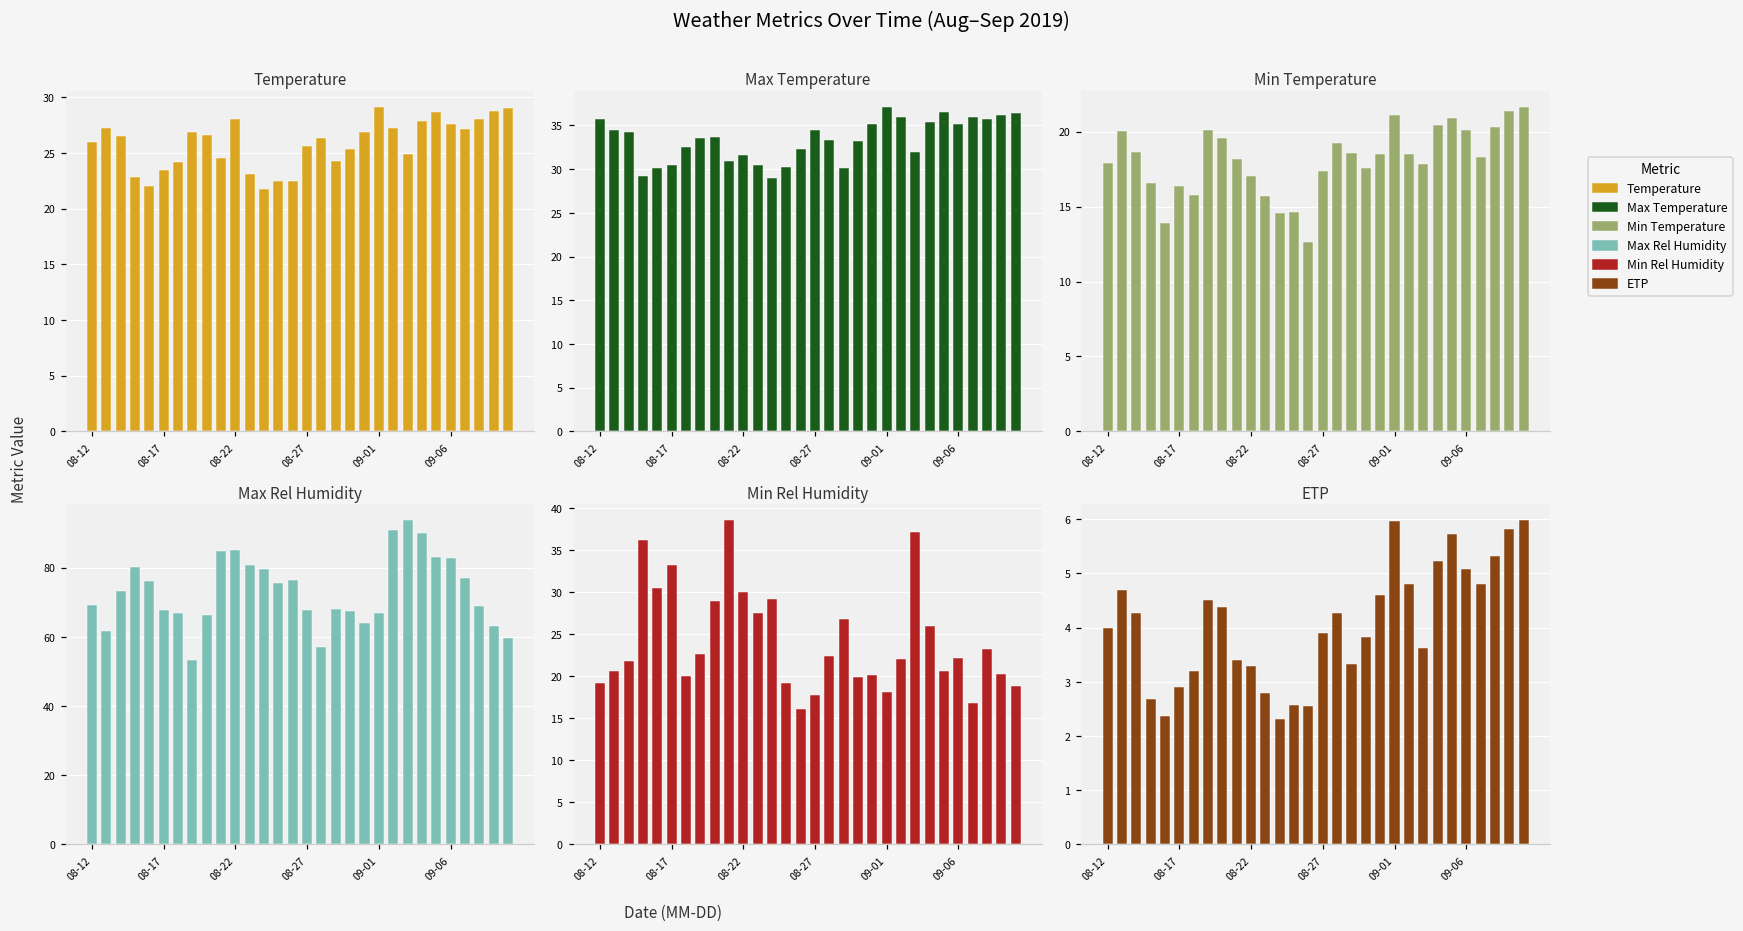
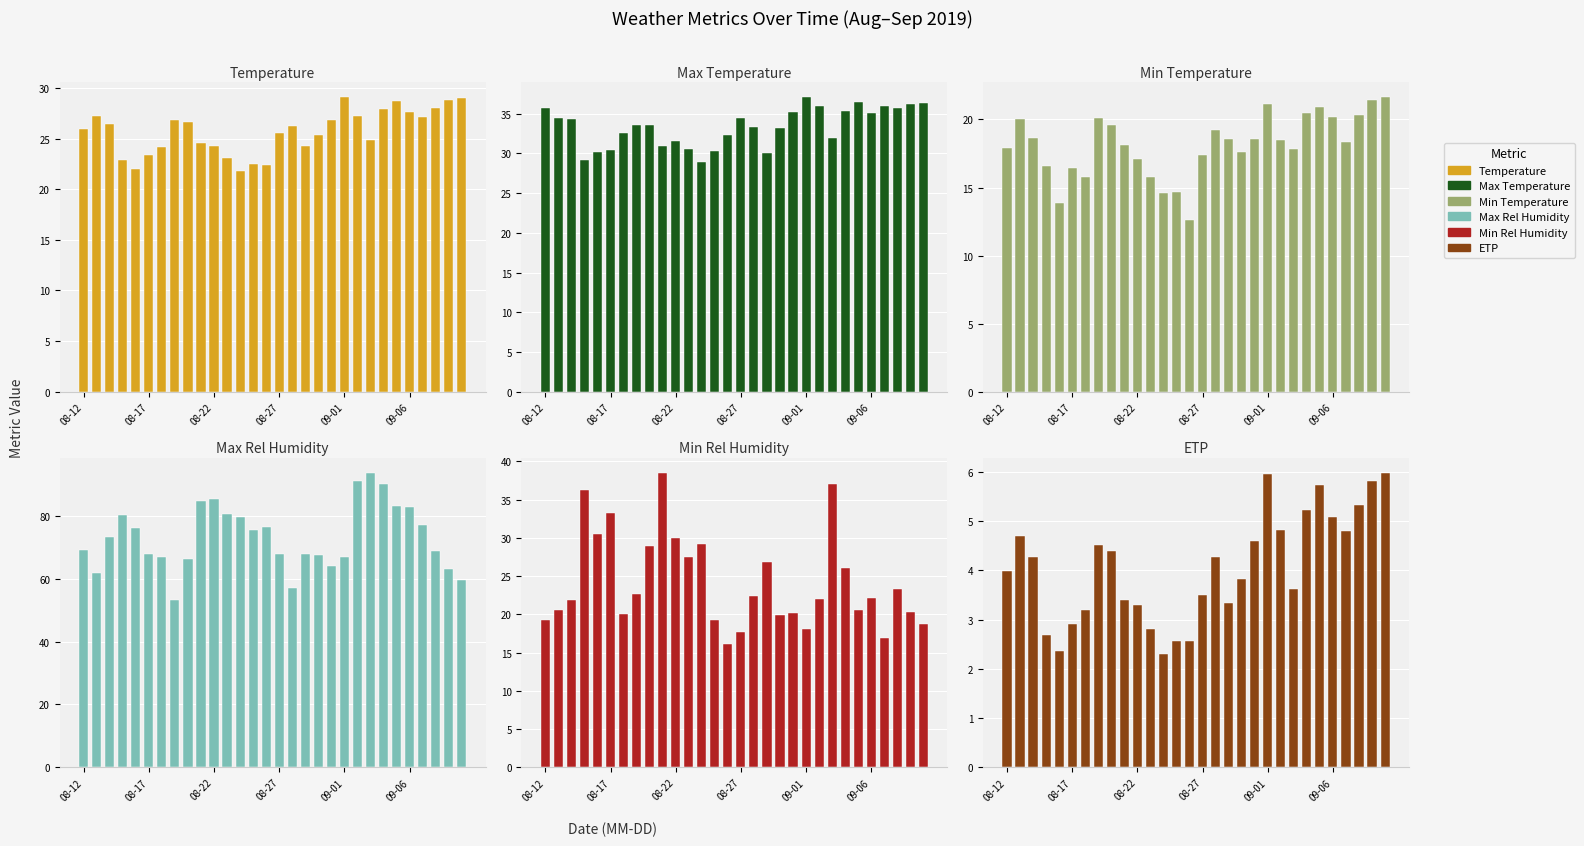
Temperature, 08-22: 28.0 -> 24.3
ETP, 08-27: 3.9 -> 3.5
